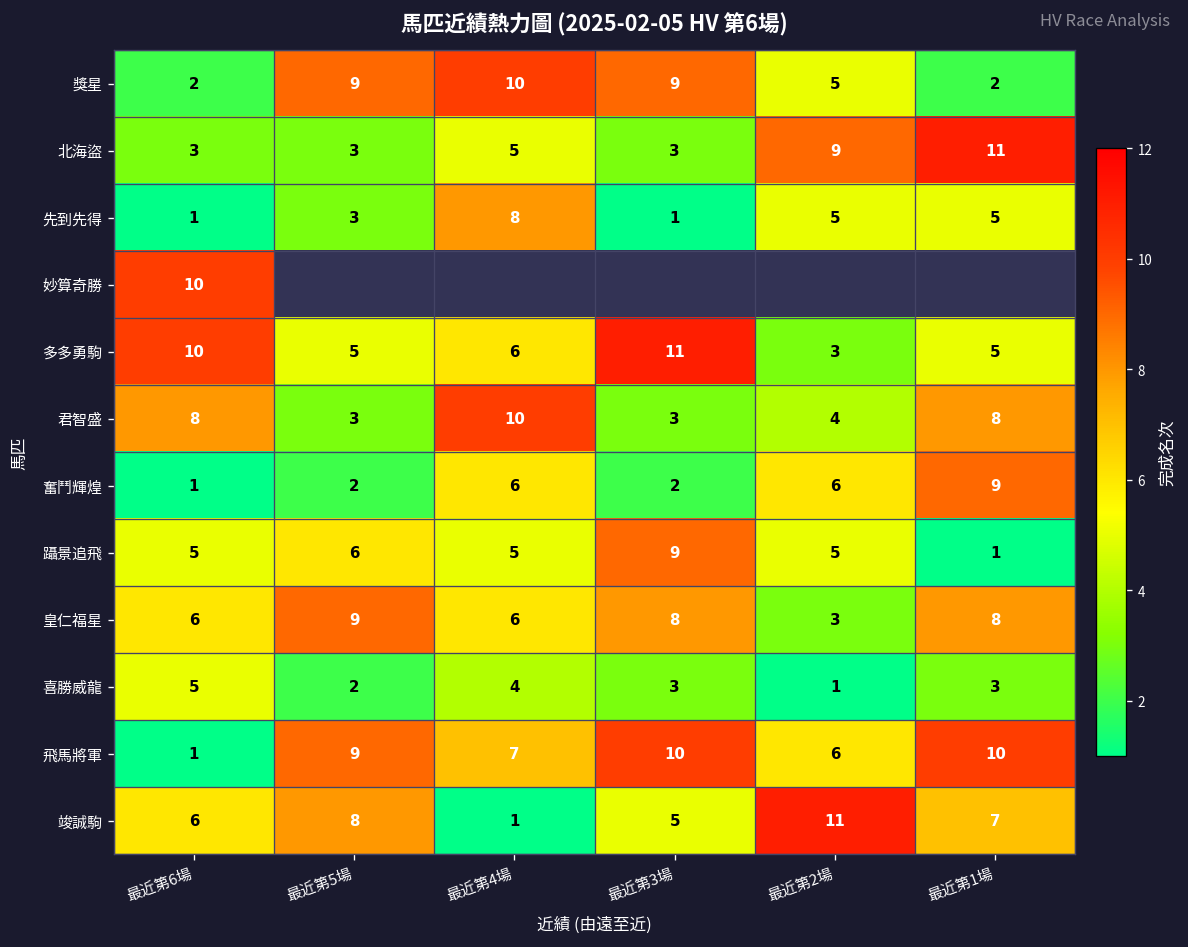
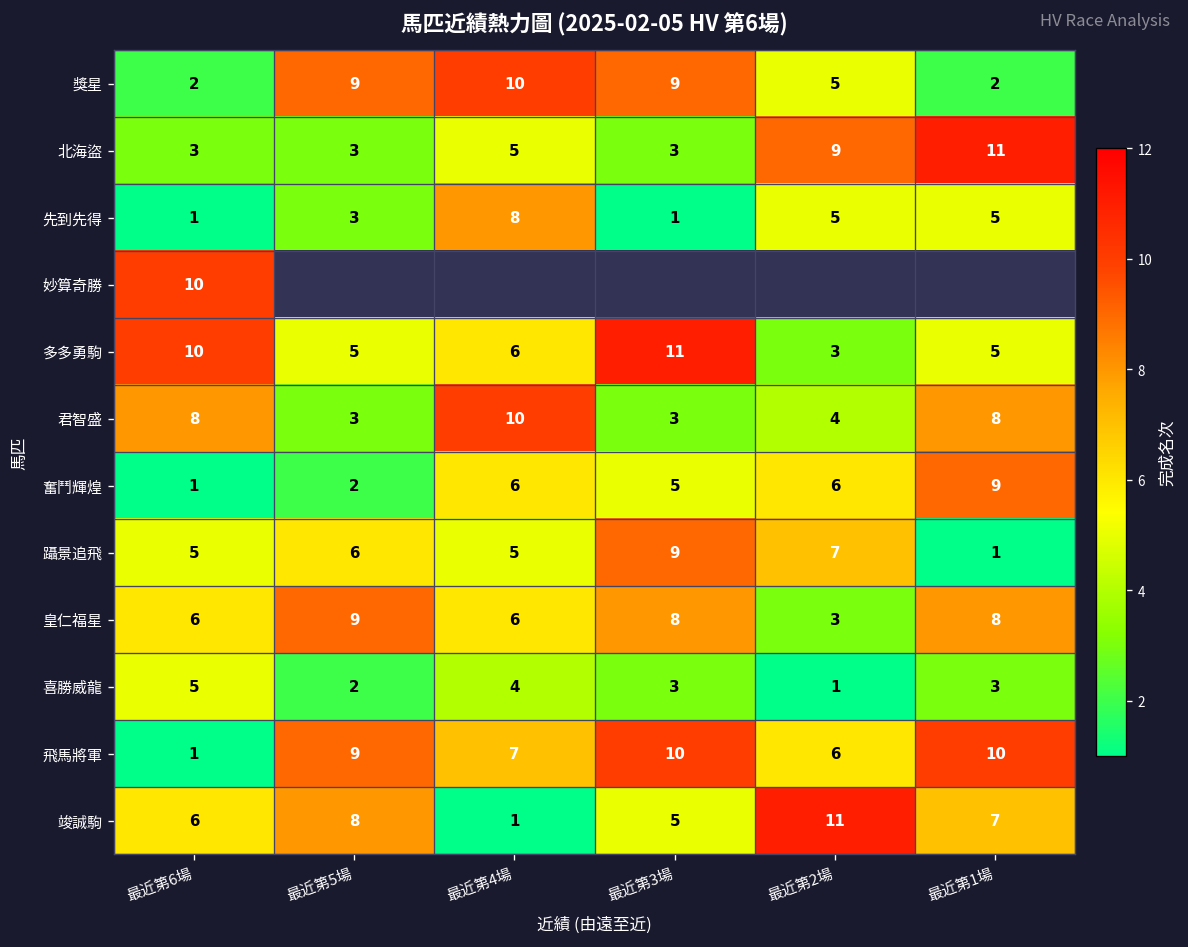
奮鬥輝煌, 最近第3場: 2 -> 5
躡景追飛, 最近第2場: 5 -> 7
